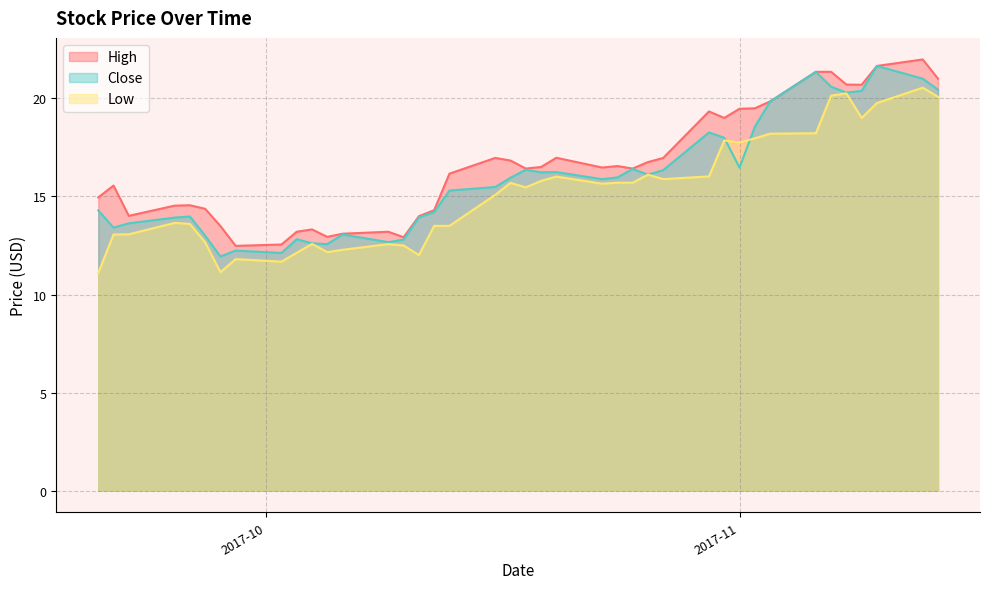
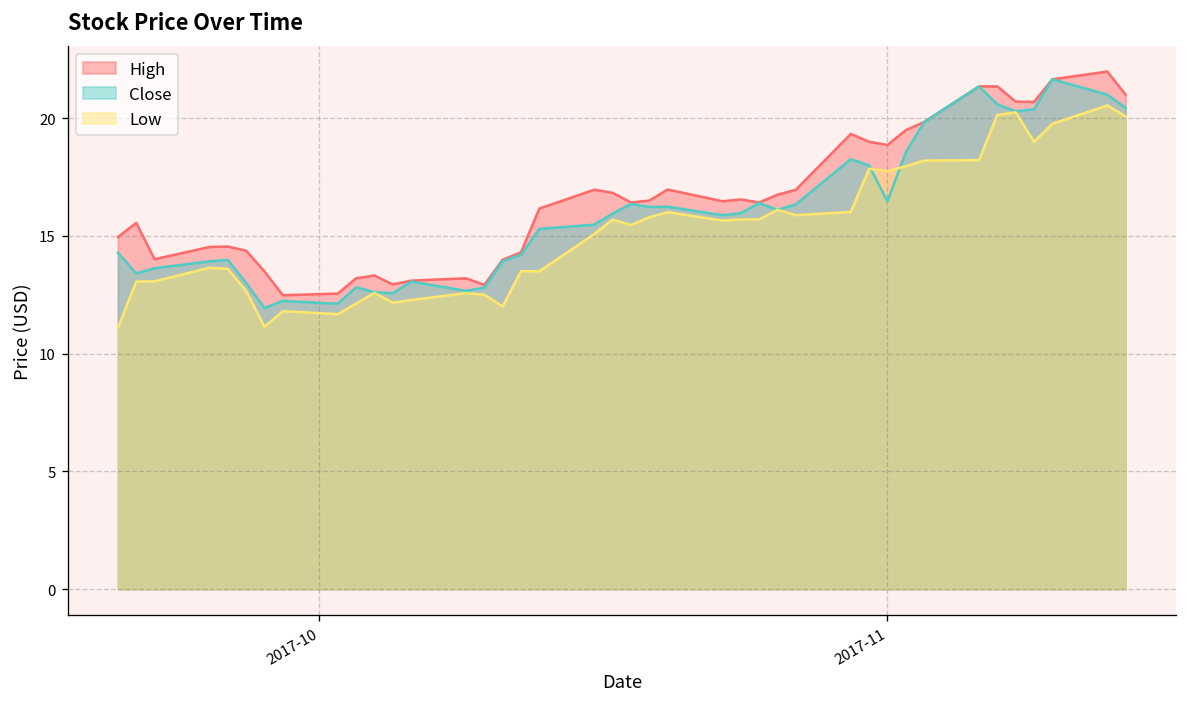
High, 2017-11: 19.5 -> 18.9
